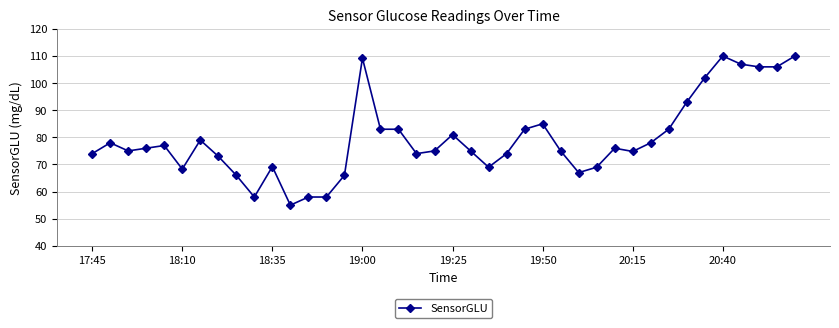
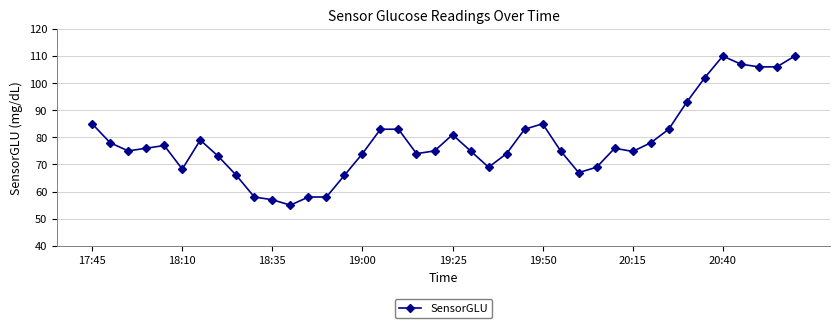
17:45: 74 -> 85
18:35: 69 -> 57
19:00: 109 -> 74
